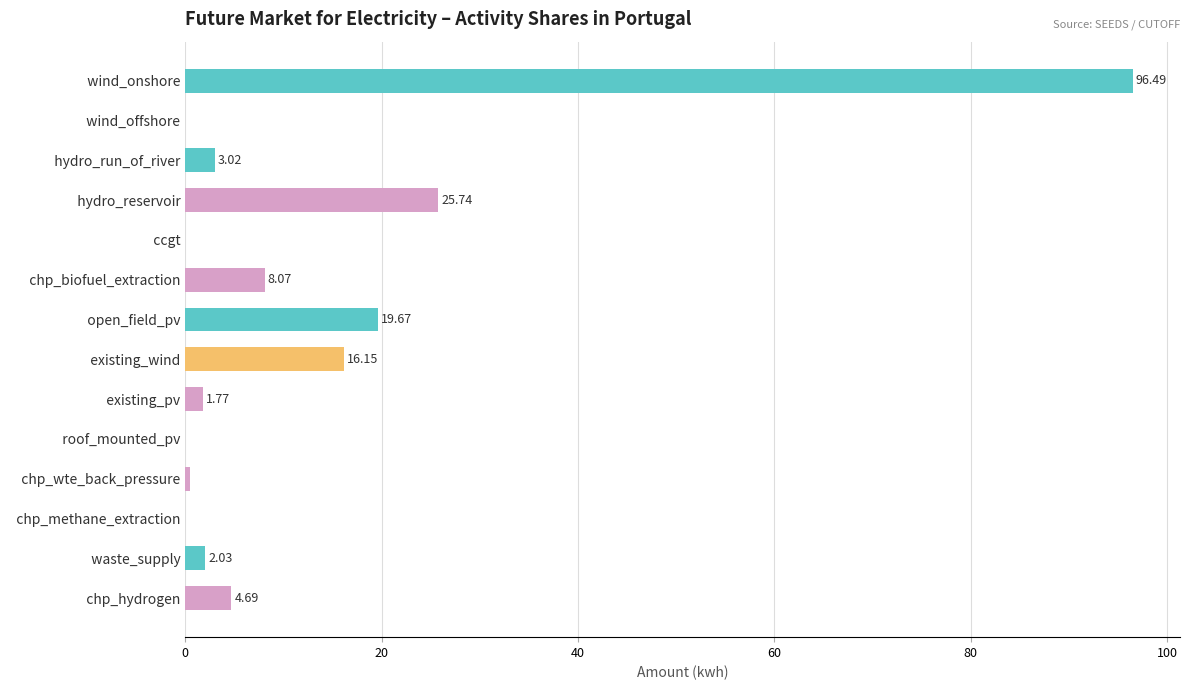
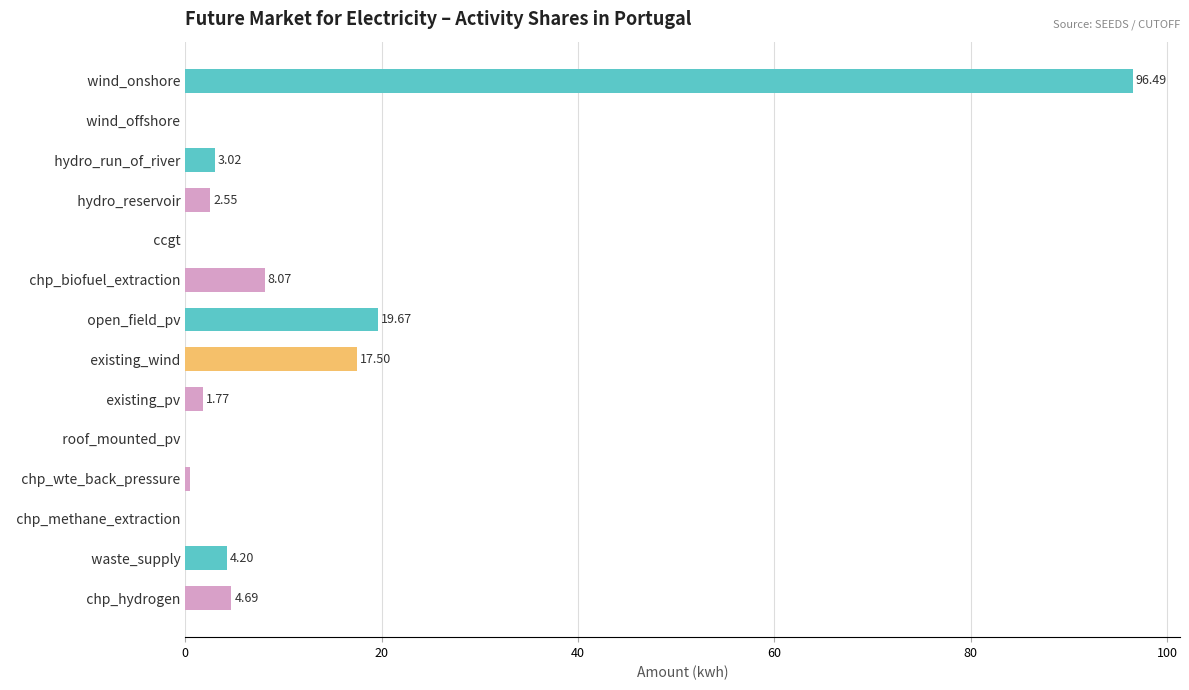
hydro_reservoir: 25.74 -> 2.55
existing_wind: 16.15 -> 17.50
waste_supply: 2.03 -> 4.20
